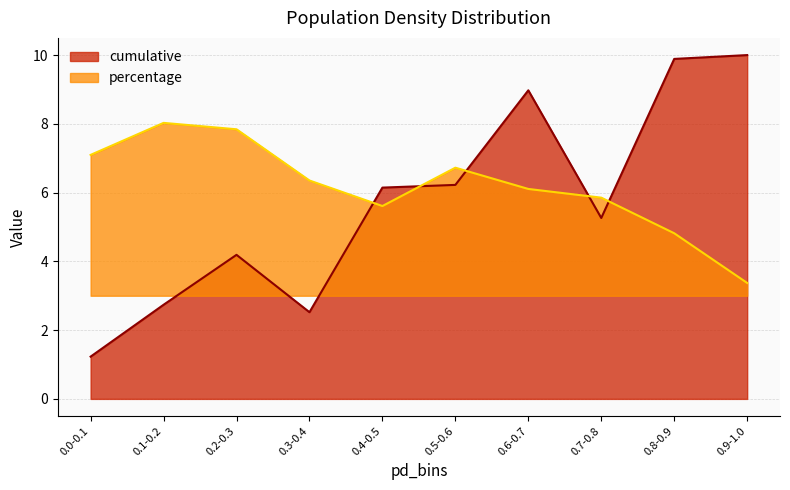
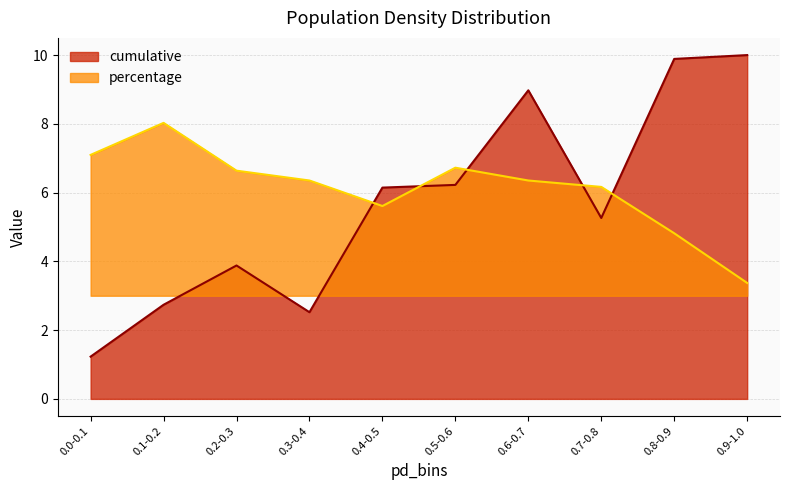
cumulative, 0.2-0.3: 4.2 -> 3.9
percentage, 0.2-0.3: 7.8 -> 6.6
percentage, 0.6-0.7: 6.1 -> 6.4
percentage, 0.7-0.8: 5.9 -> 6.2
